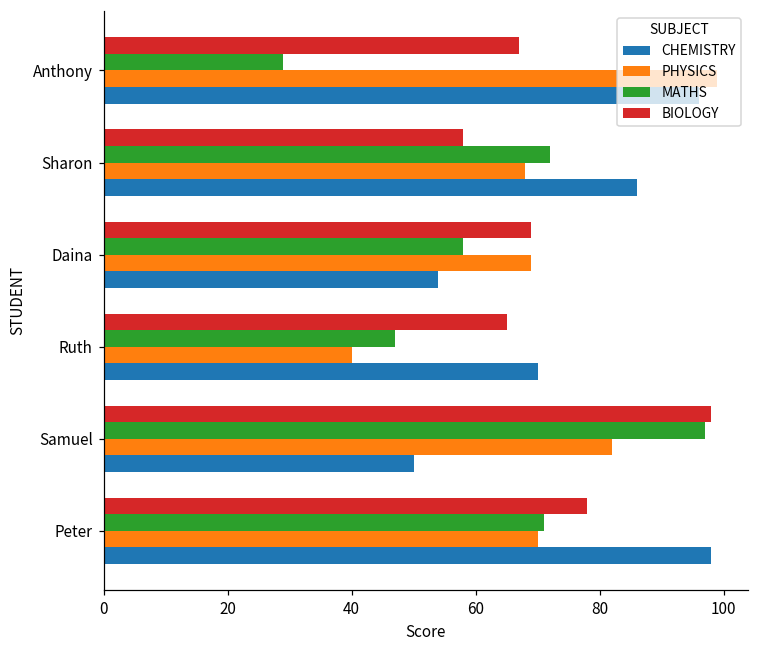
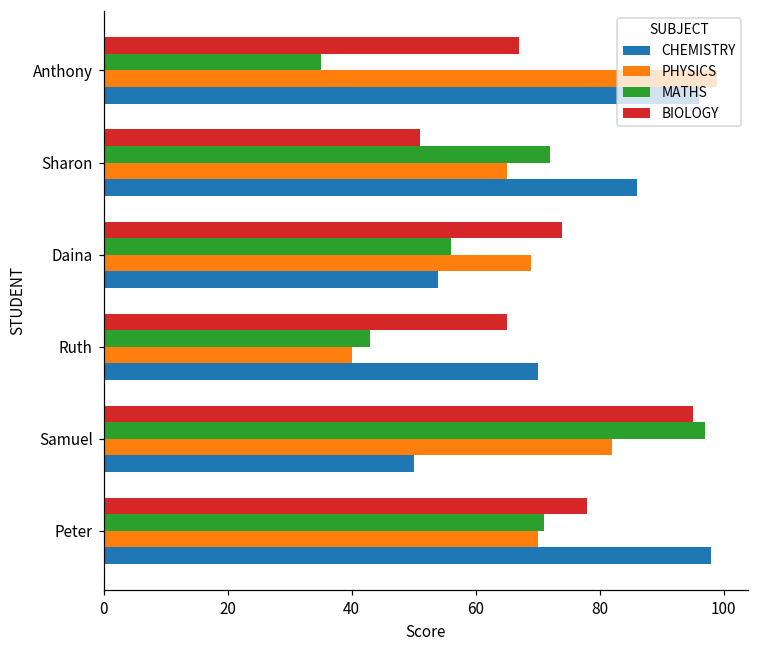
MATHS, Anthony: 29 -> 35
BIOLOGY, Sharon: 58 -> 51
PHYSICS, Sharon: 68 -> 65
BIOLOGY, Daina: 69 -> 74
MATHS, Daina: 58 -> 56
MATHS, Ruth: 47 -> 43
BIOLOGY, Samuel: 98 -> 95
